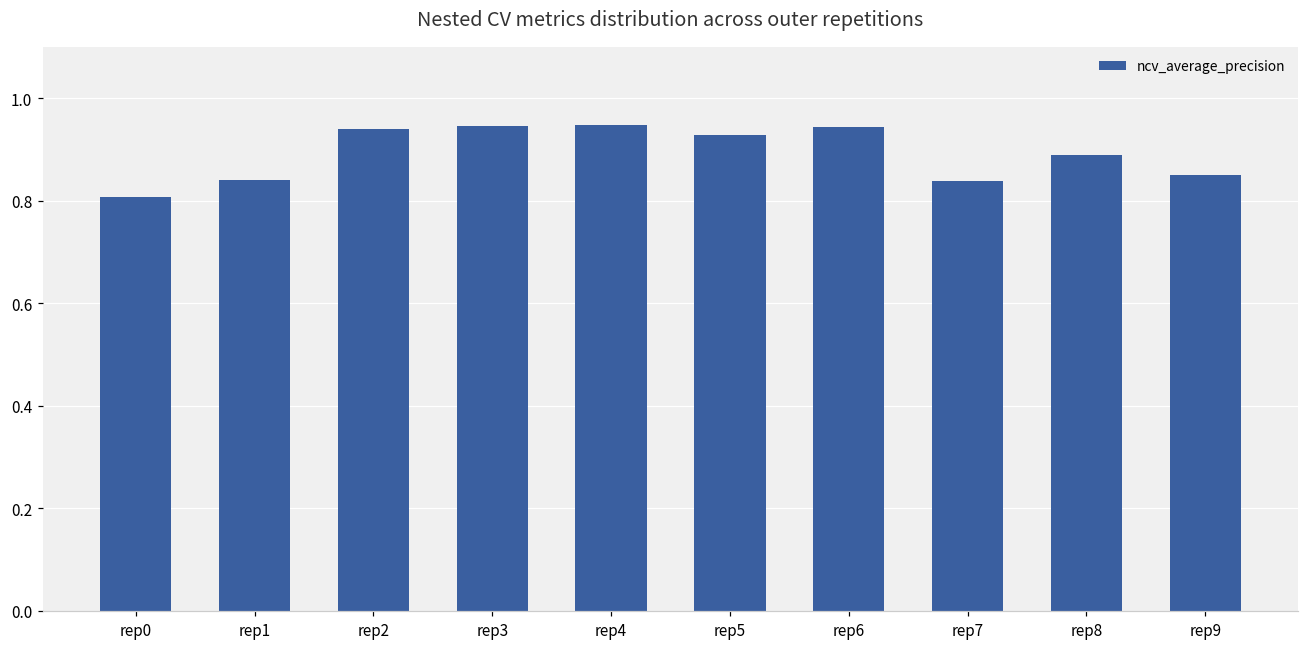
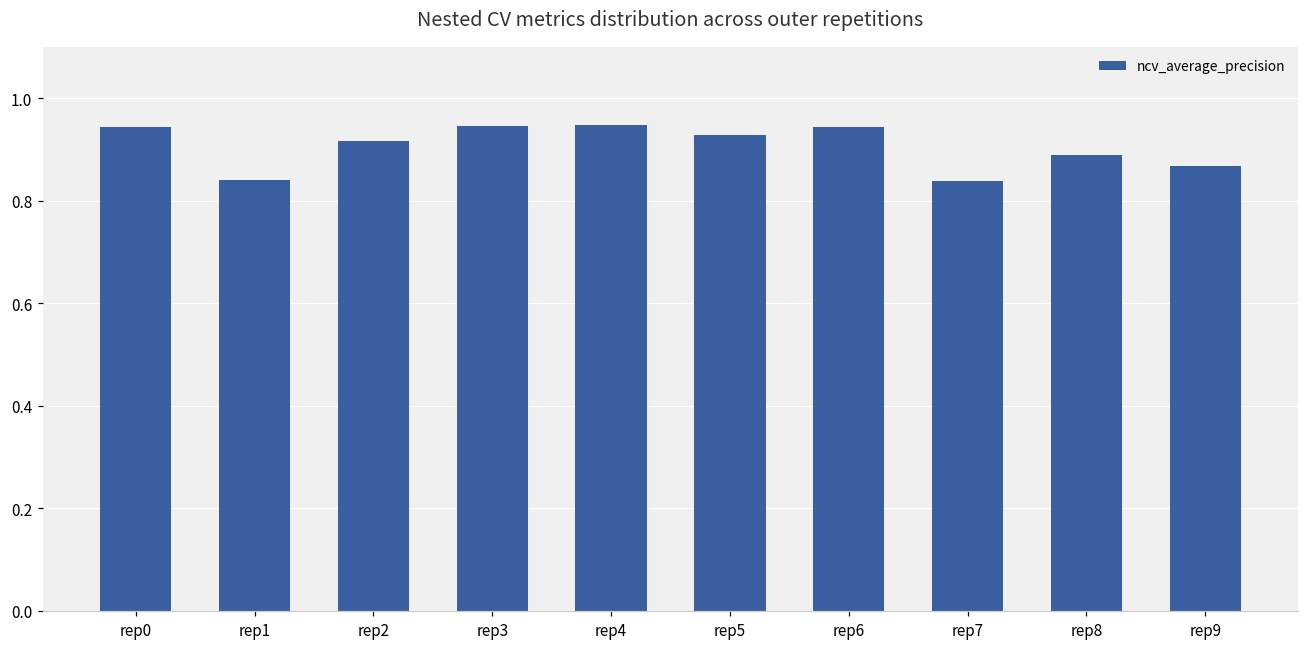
rep0: 0.81 -> 0.94
rep2: 0.94 -> 0.92
rep9: 0.85 -> 0.87
